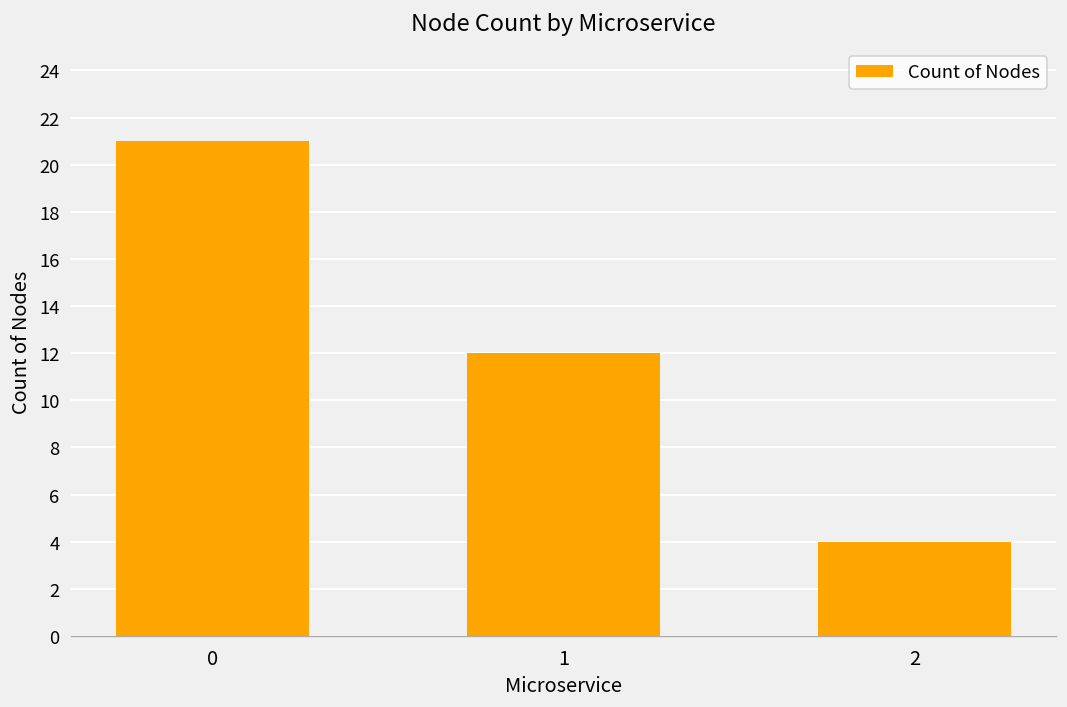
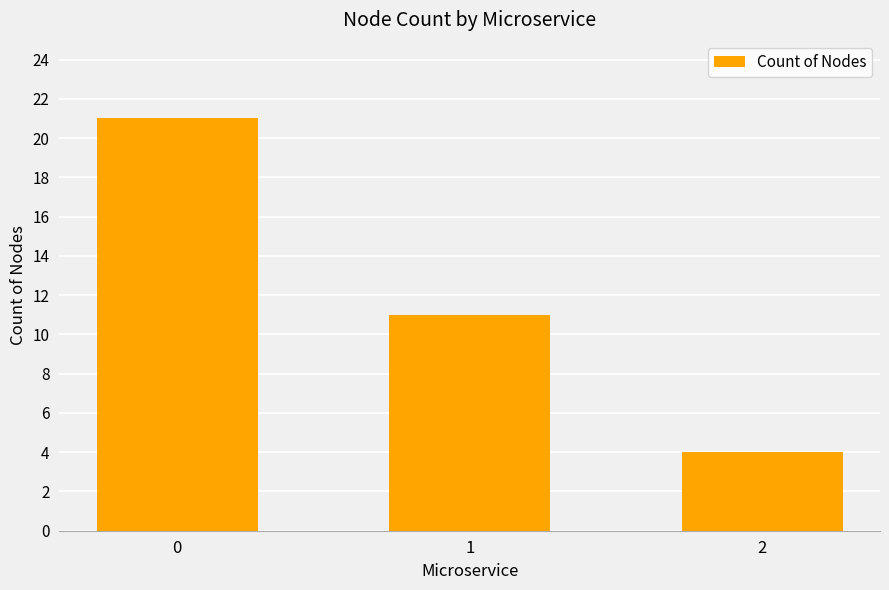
1: 12 -> 11
